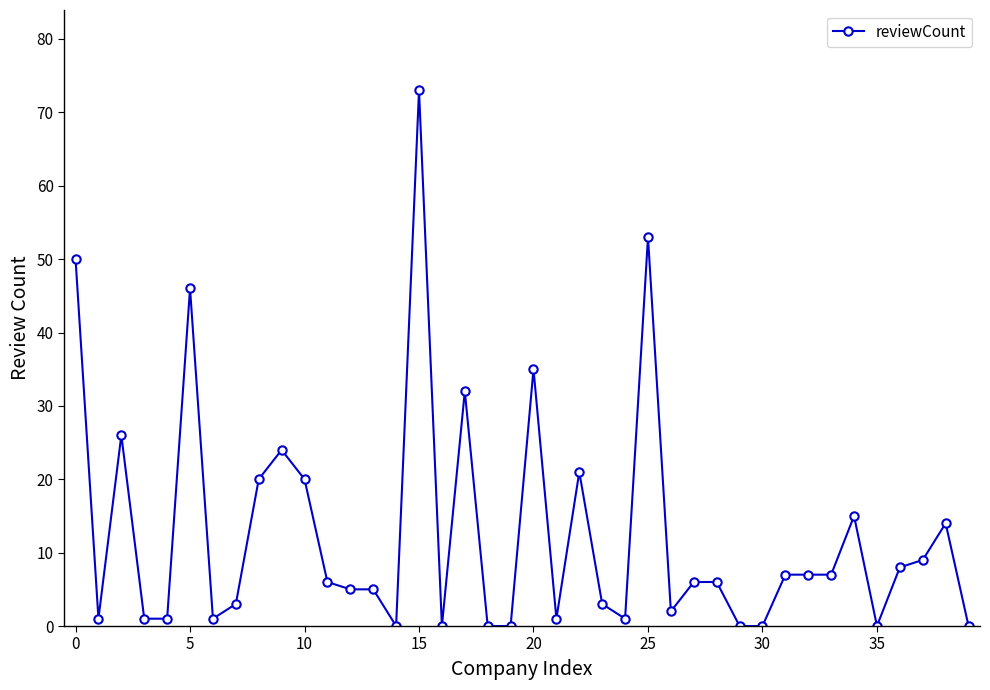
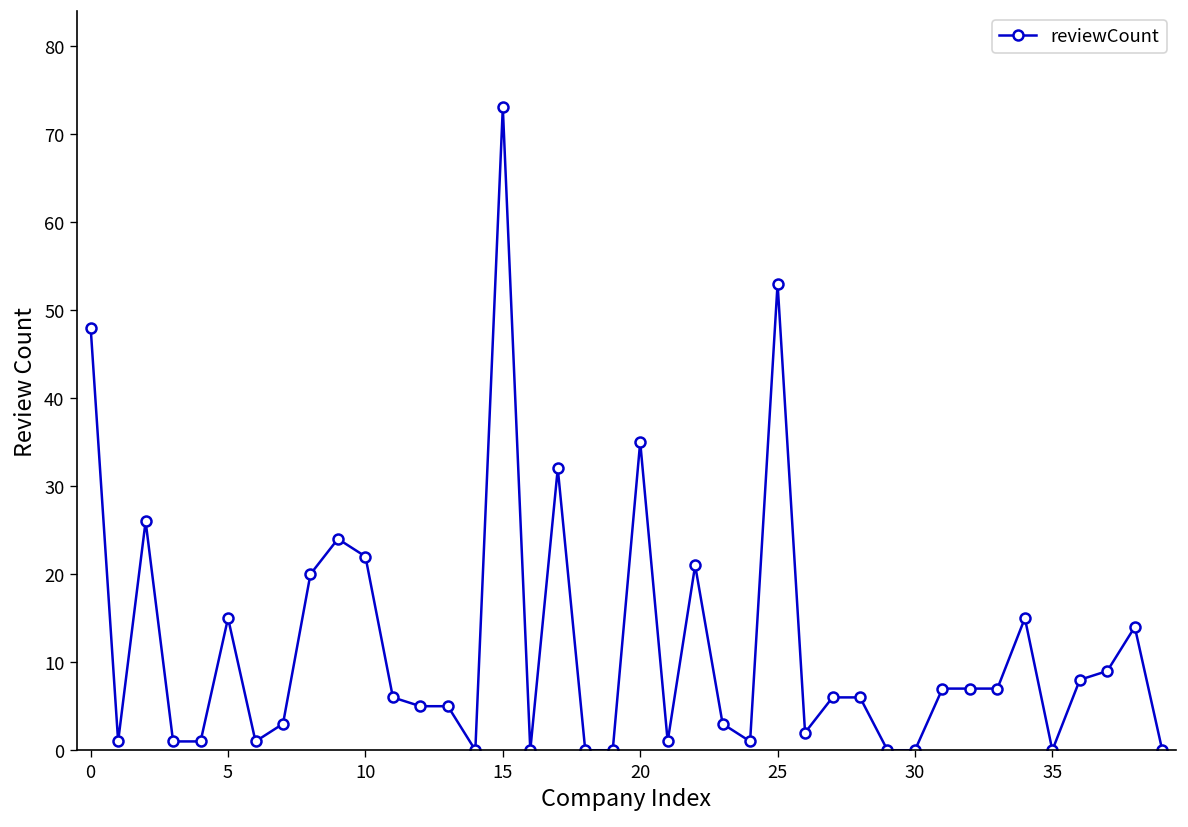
0: 50 -> 48
5: 46 -> 15
10: 20 -> 22
